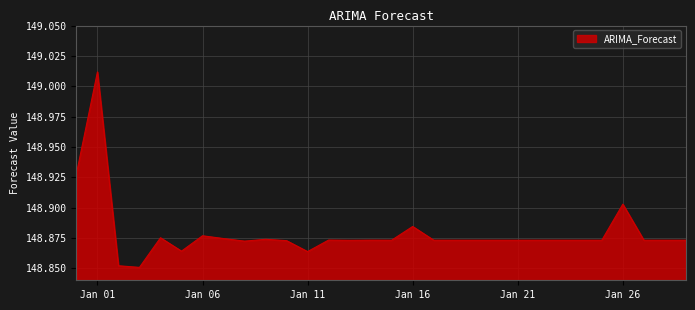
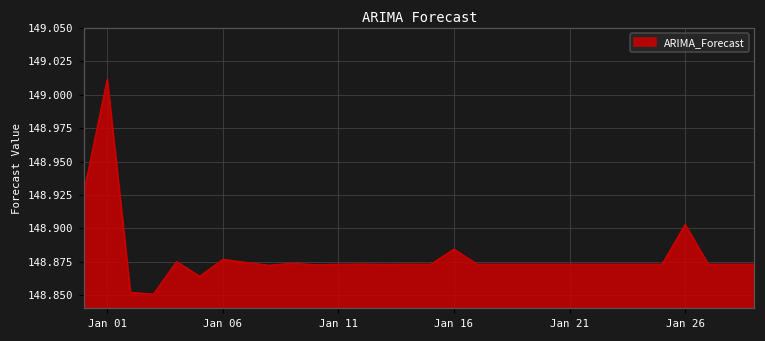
Jan 11: 148.864 -> 148.873
